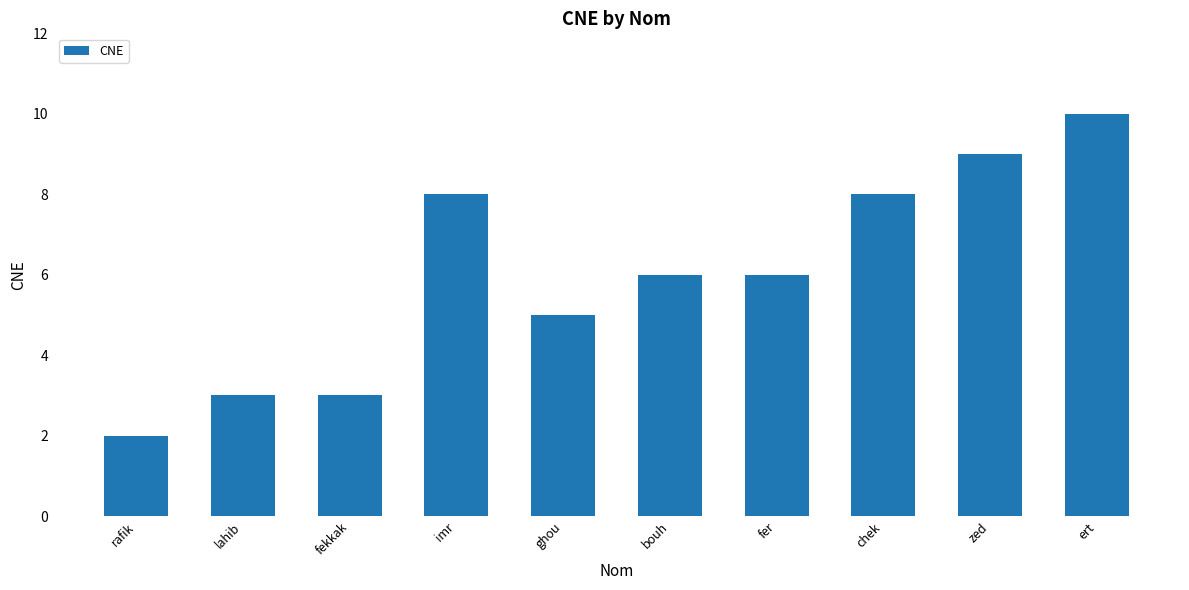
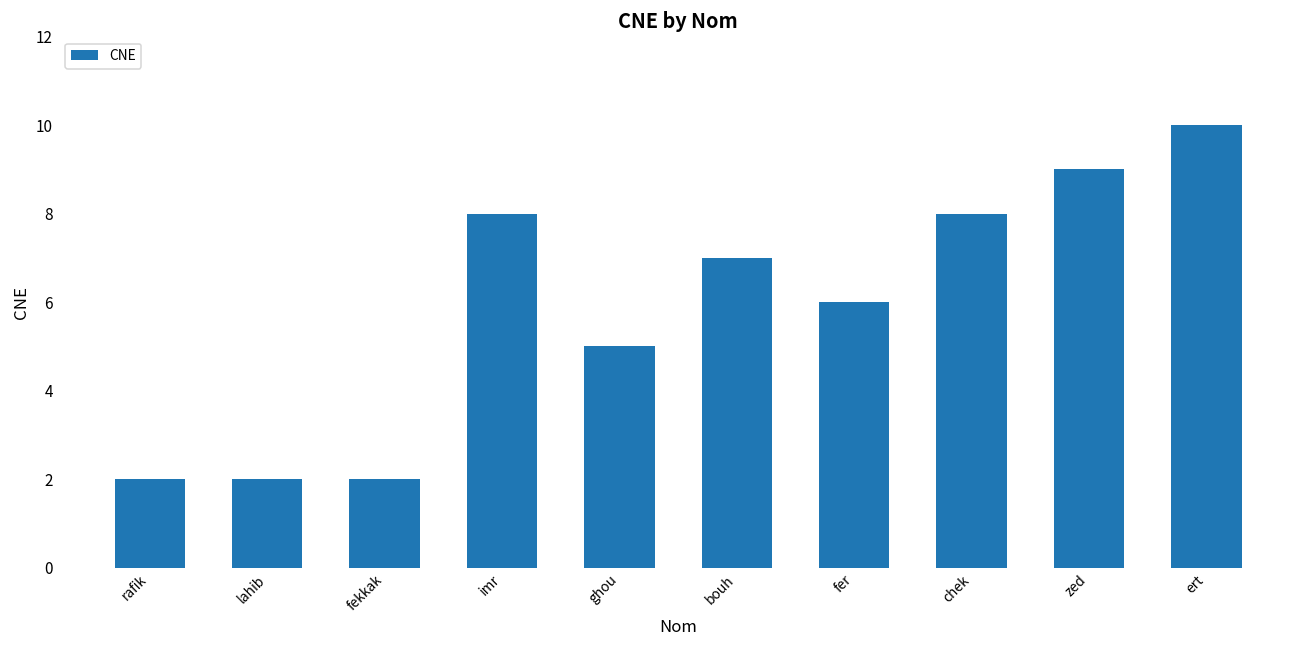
lahib: 3 -> 2
fekkak: 3 -> 2
bouh: 6 -> 7
